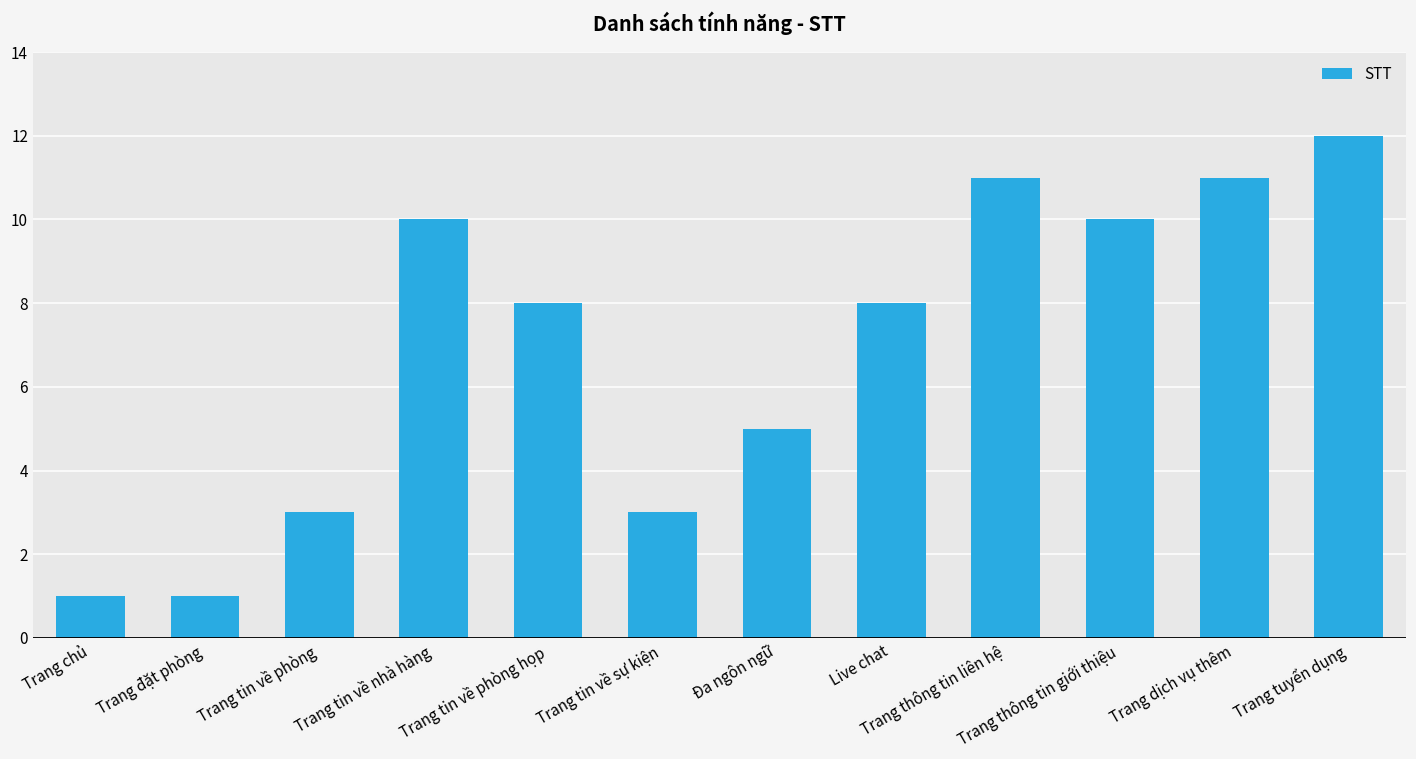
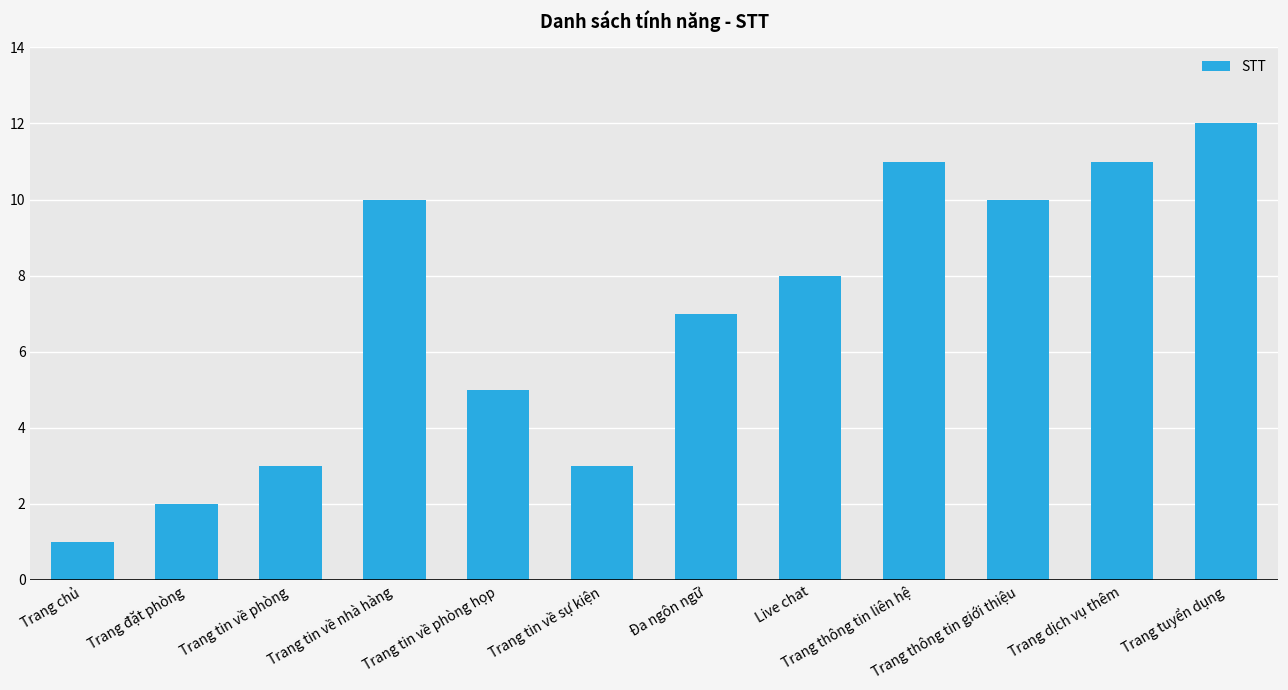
Trang đặt phòng: 1 -> 2
Trang tin về phòng họp: 8 -> 5
Đa ngôn ngữ: 5 -> 7
